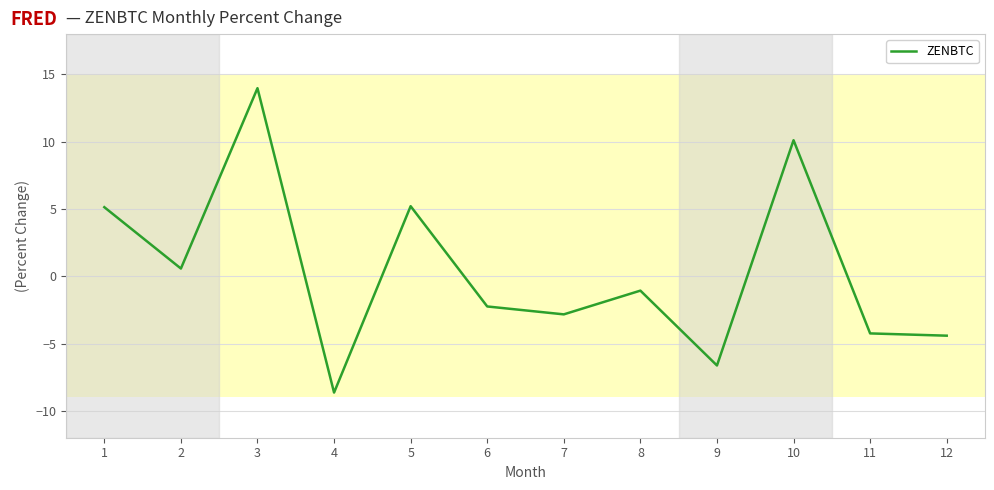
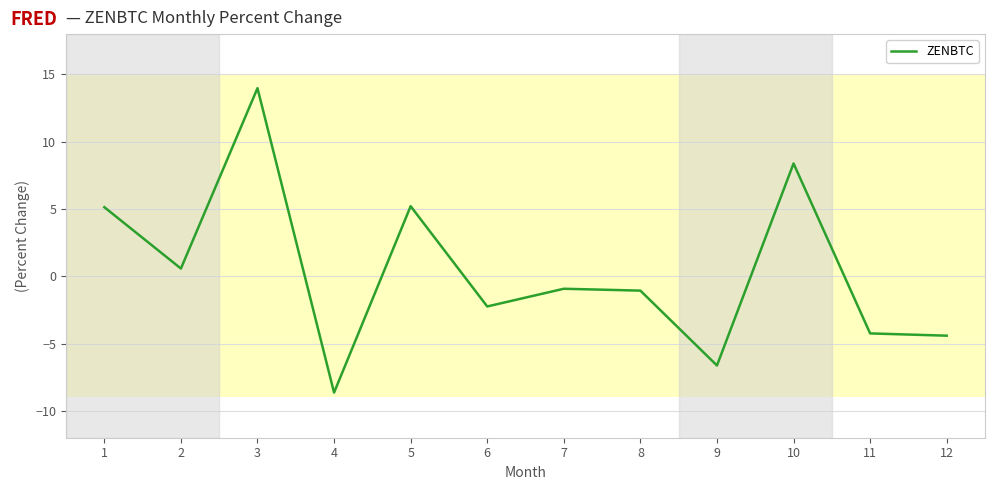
7: -2.8 -> -0.9
10: 10.1 -> 8.4
